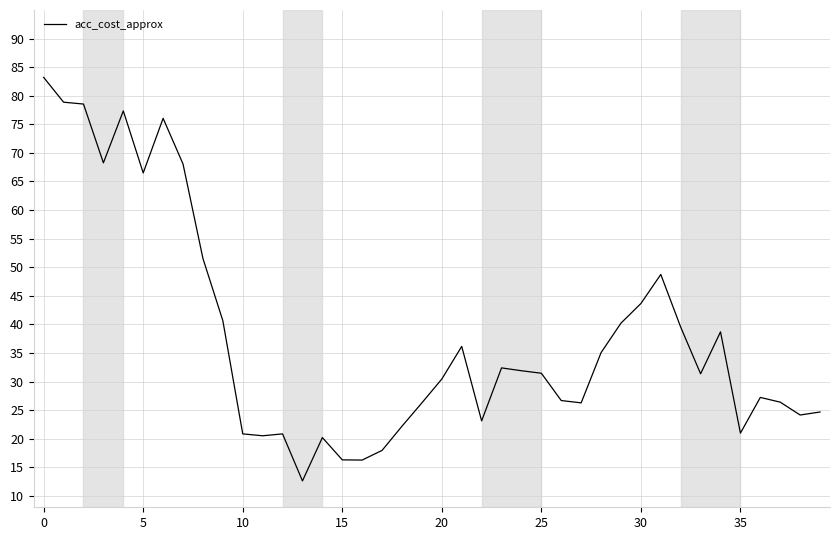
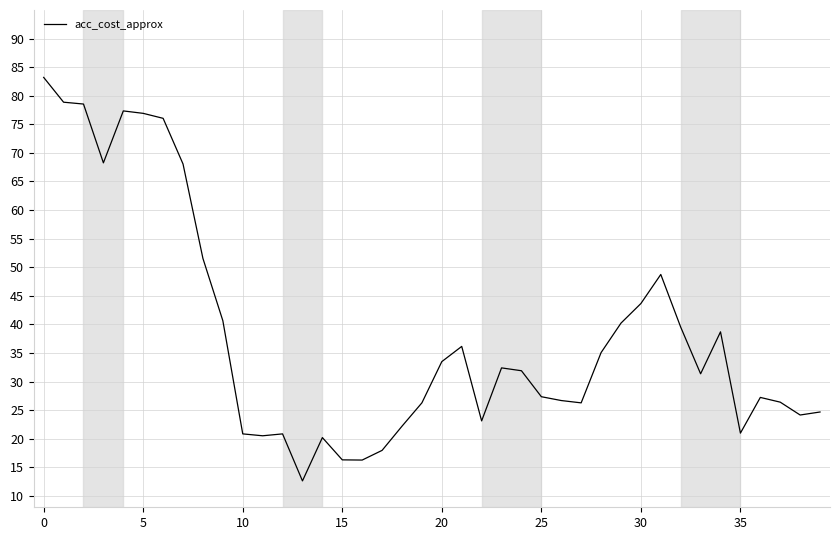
5: 66 -> 77
20: 30 -> 33
25: 31 -> 27
